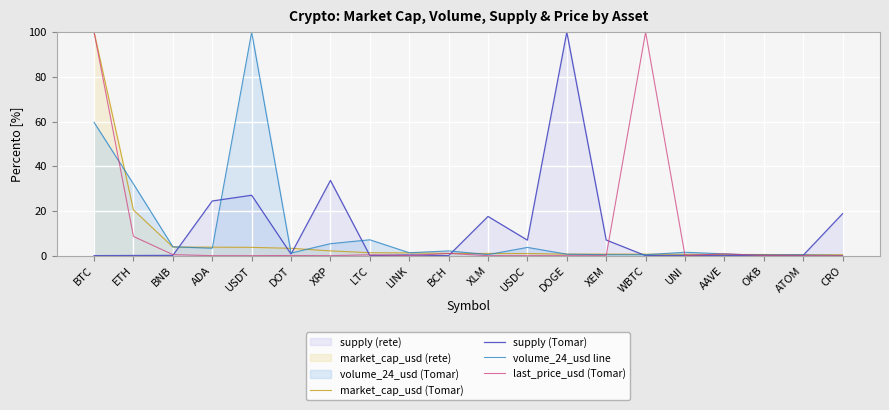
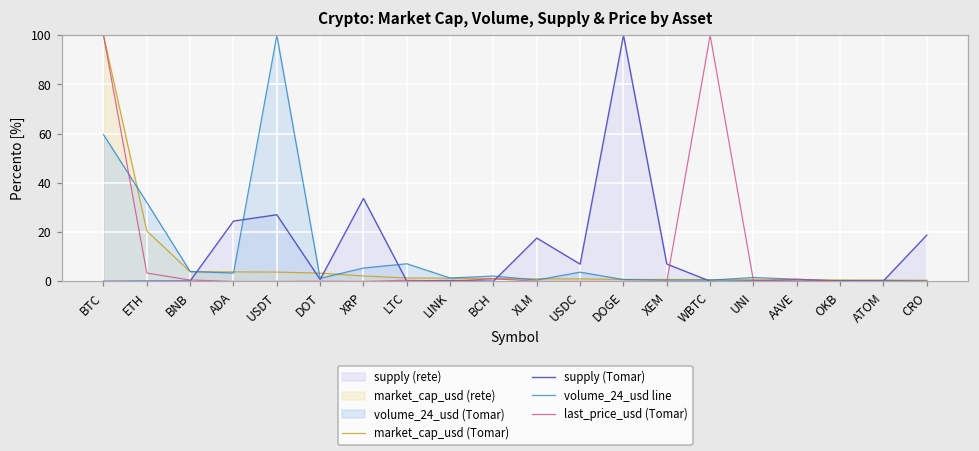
last_price_usd (Tomar), ETH: 9 -> 3
